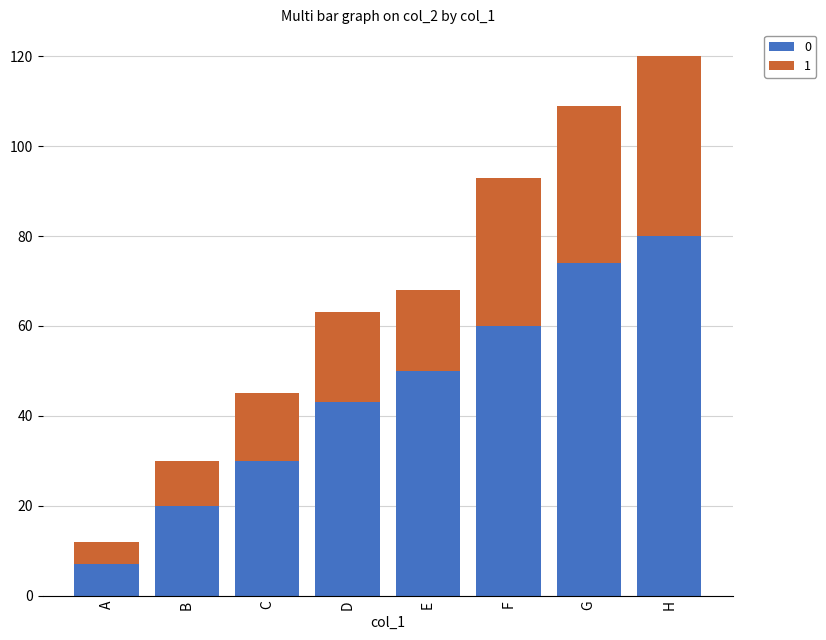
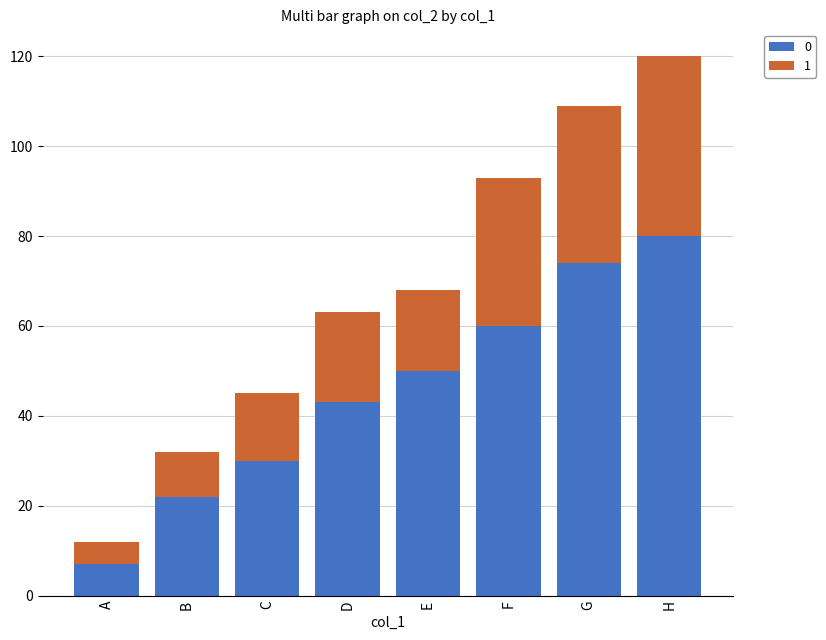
0, B: 20 -> 22
